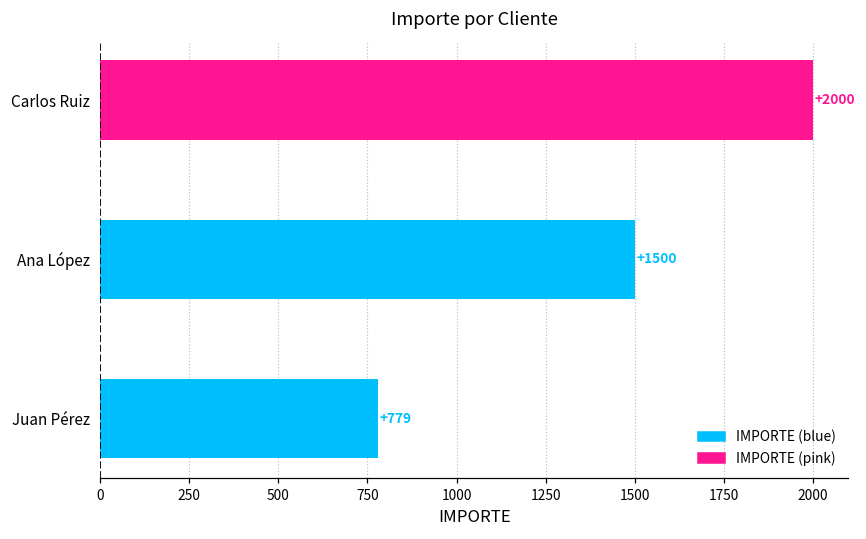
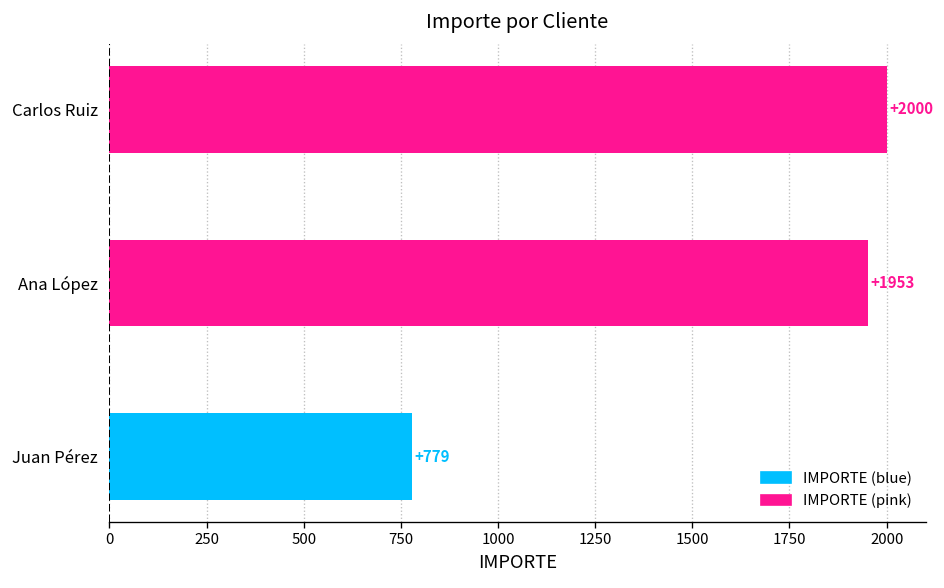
Ana López: +1500 -> +1953
